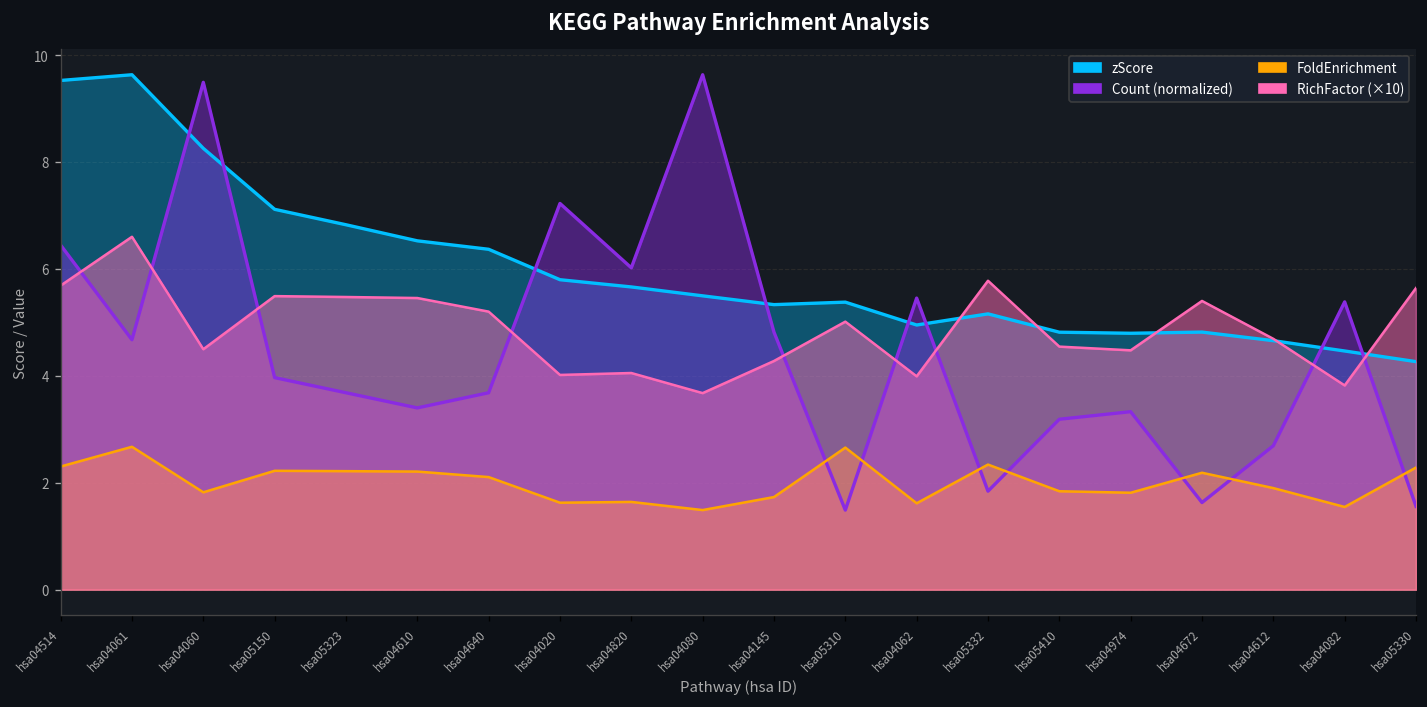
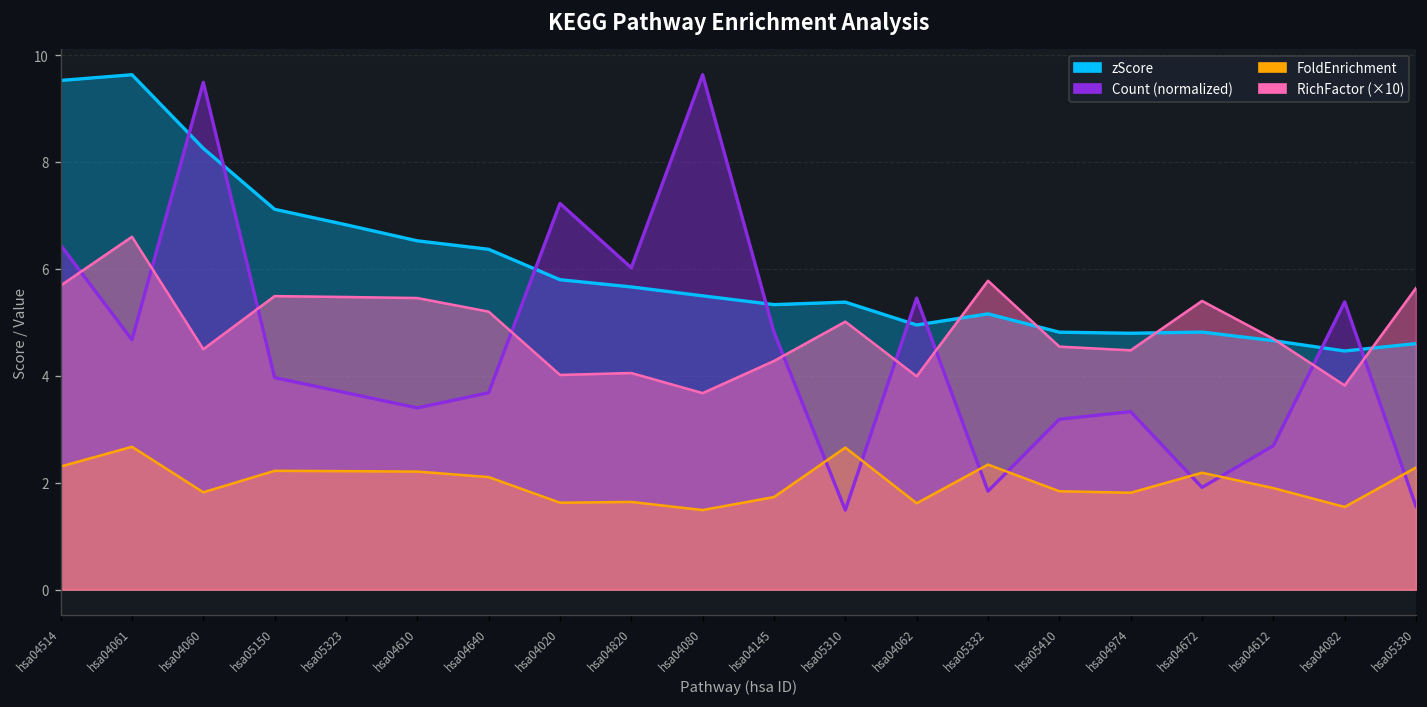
Count (normalized), hsa04672: 1.6 -> 1.9
zScore, hsa05330: 4.3 -> 4.6
